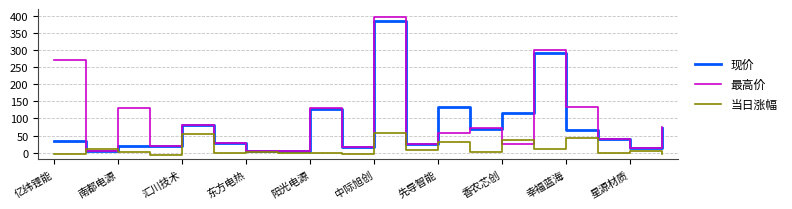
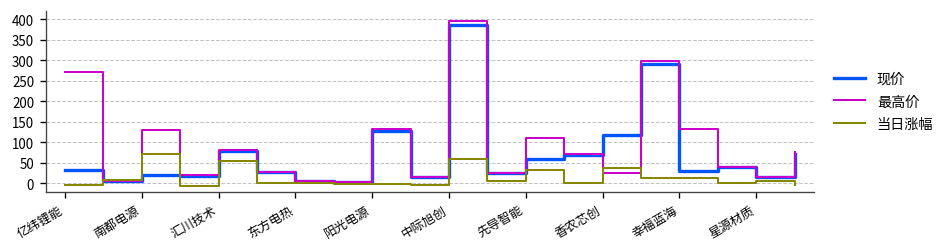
当日涨幅, 南都电源: 0 -> 70
现价, 先导智能: 130 -> 60
最高价, 先导智能: 60 -> 110
现价, 幸福蓝海: 70 -> 30
当日涨幅, 幸福蓝海: 40 -> 10
